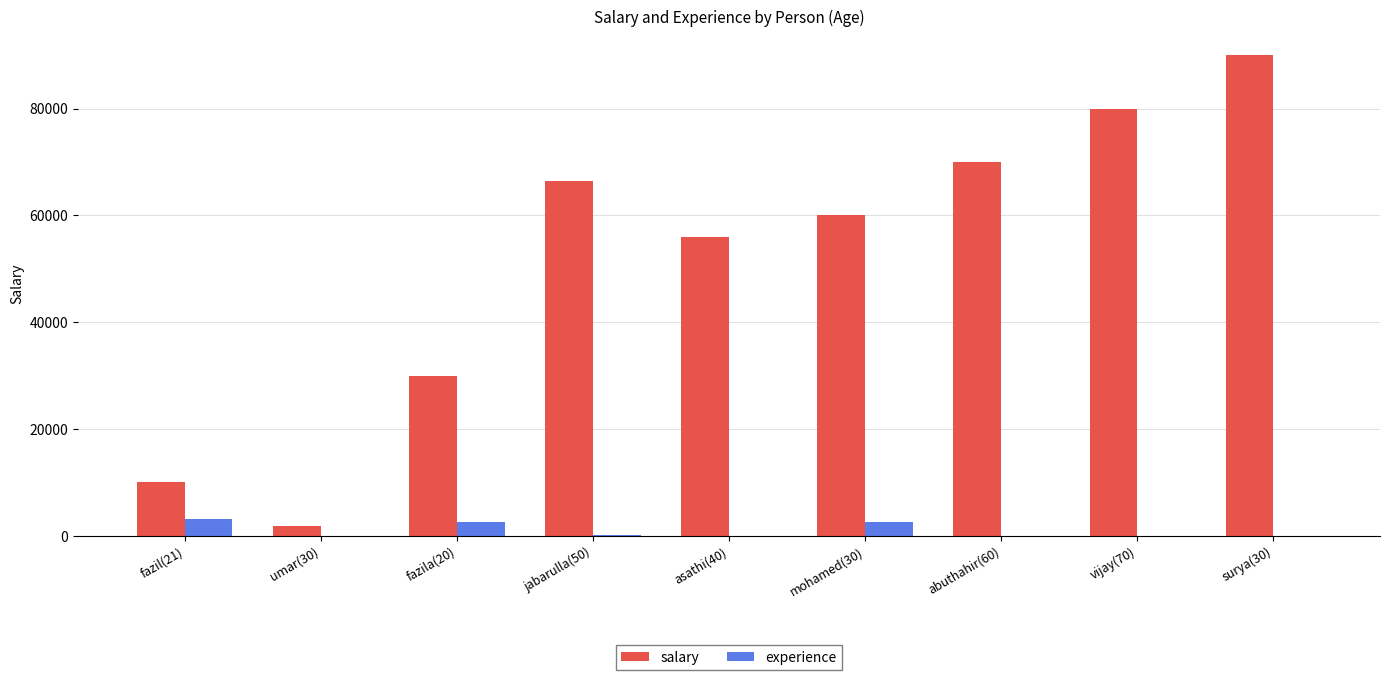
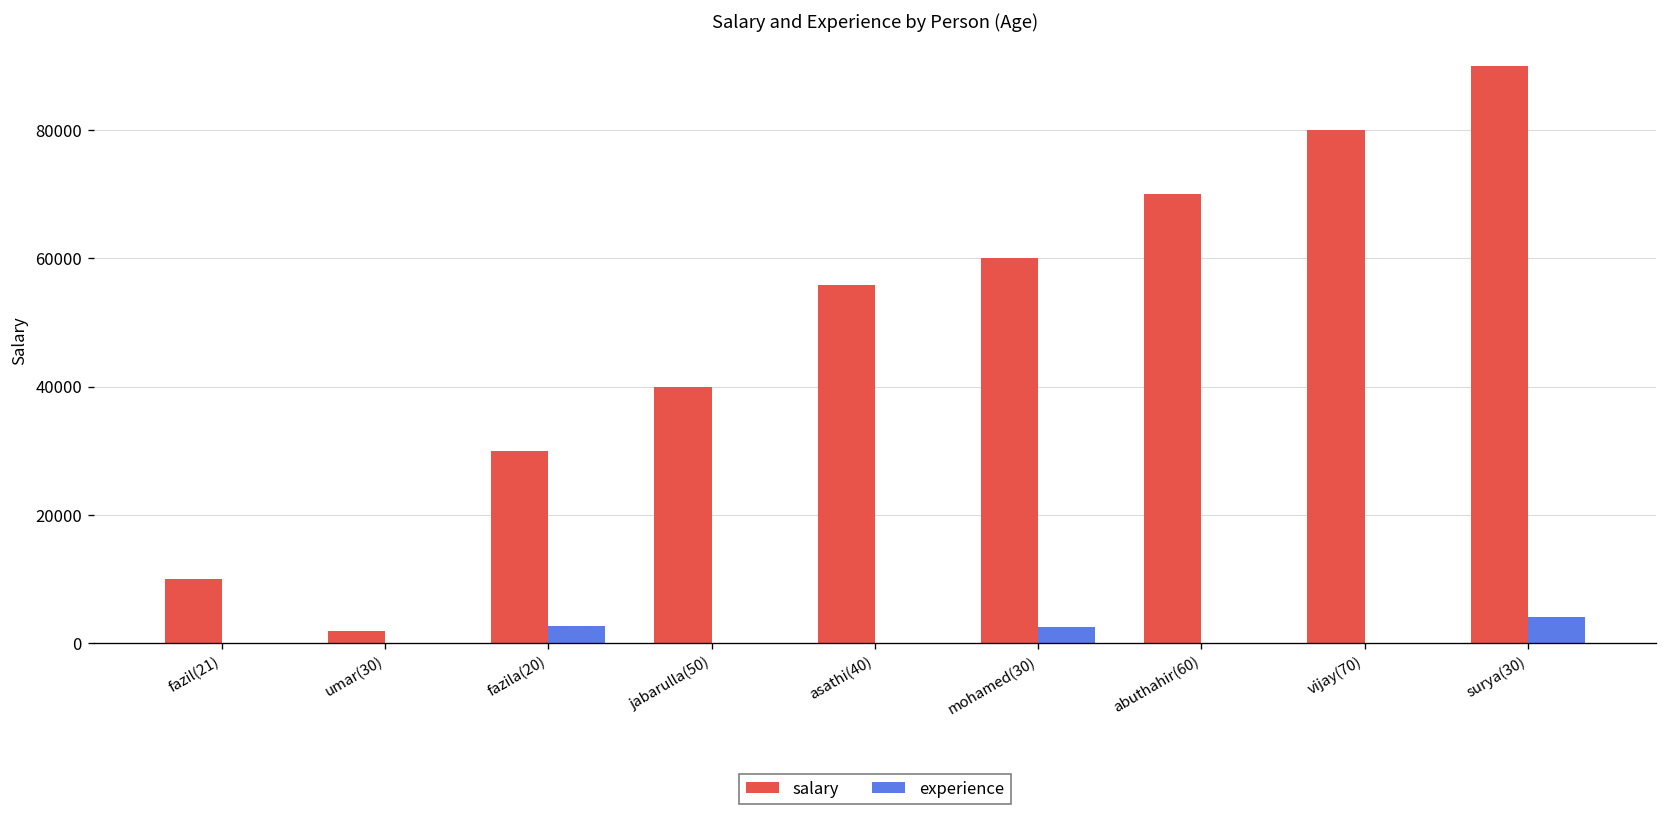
experience, fazil(21): 3000 -> 0
salary, jabarulla(50): 66000 -> 40000
experience, surya(30): 0 -> 4000
